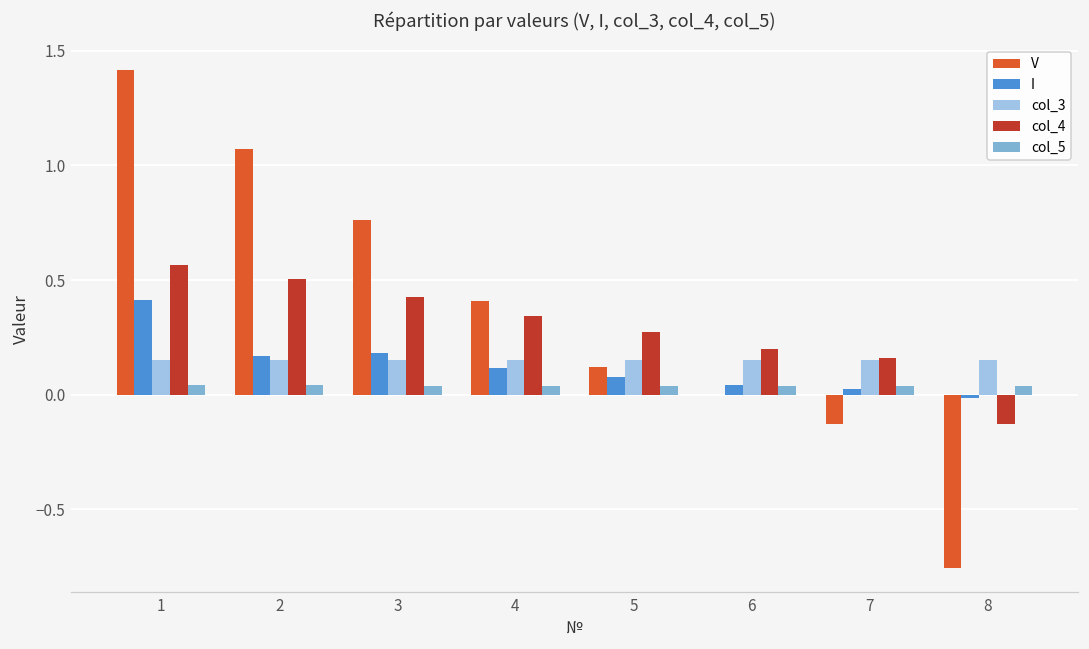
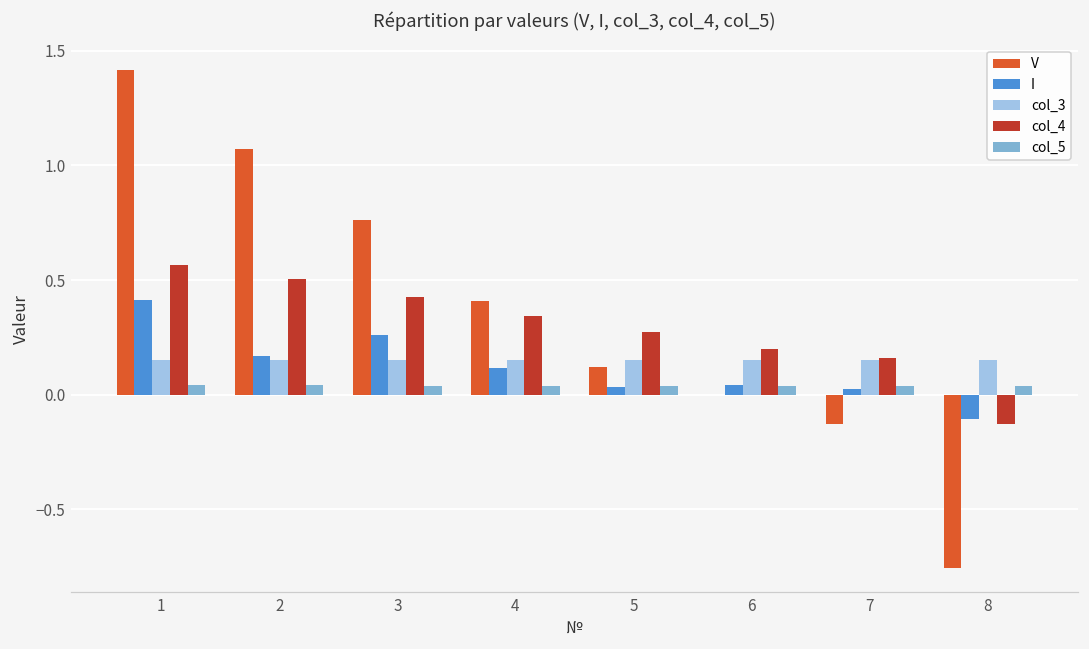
I, 3: 0.18 -> 0.26
I, 5: 0.08 -> 0.04
I, 8: -0.02 -> -0.10
